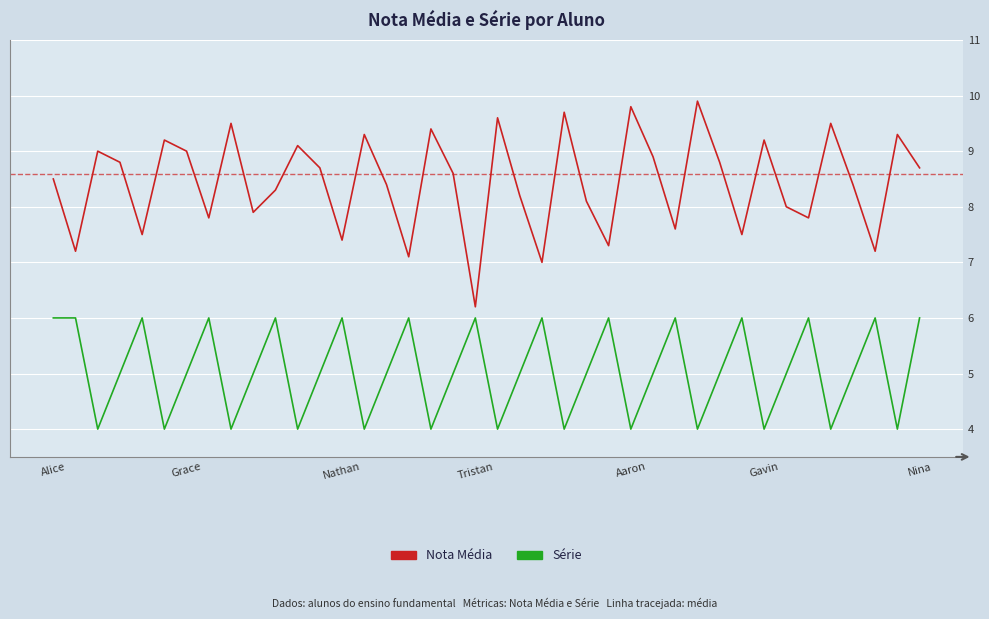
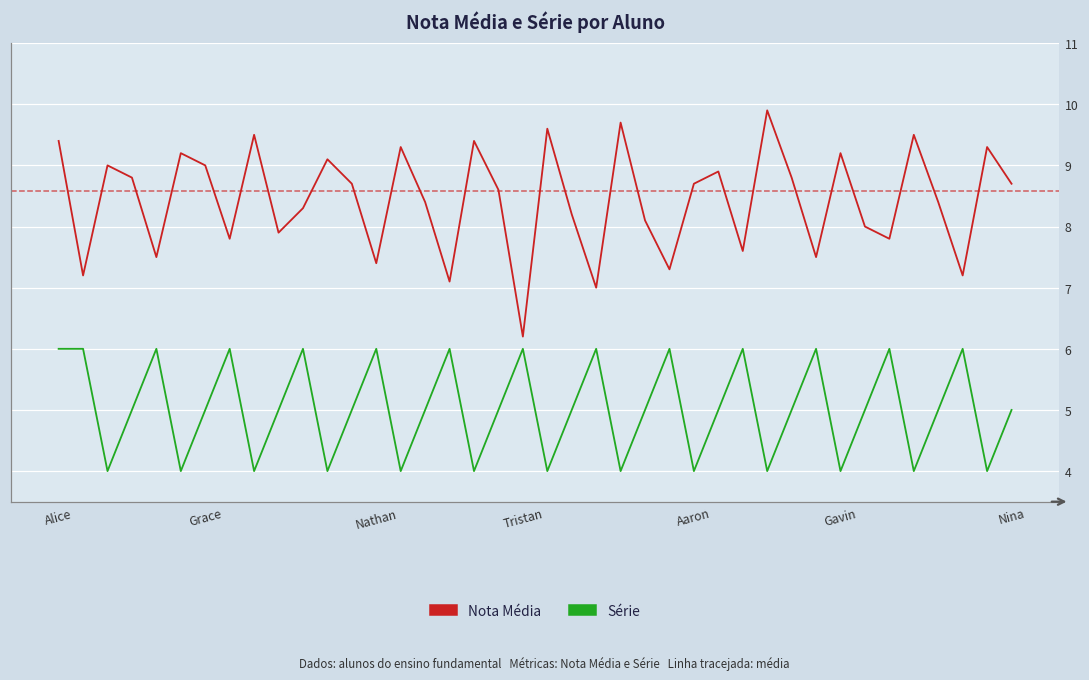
Nota Média, Alice: 8.5 -> 9.4
Nota Média, Aaron: 9.8 -> 8.7
Série, Nina: 6 -> 5
